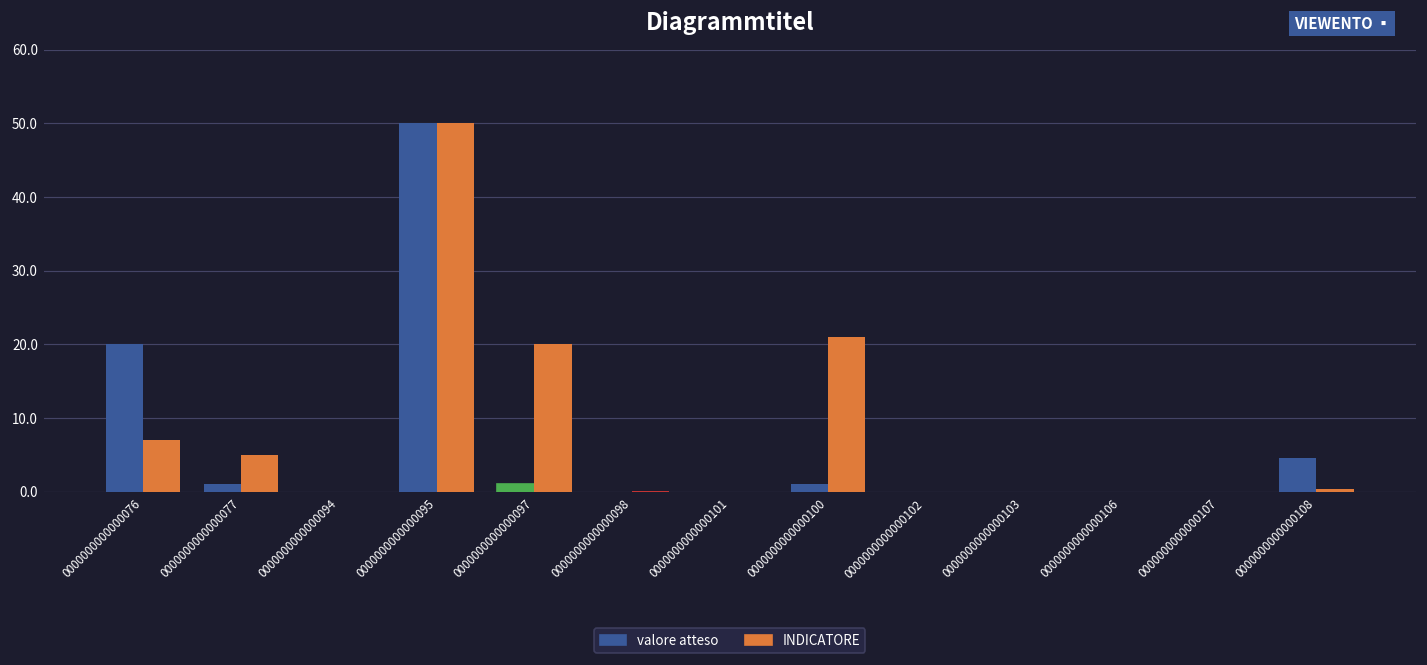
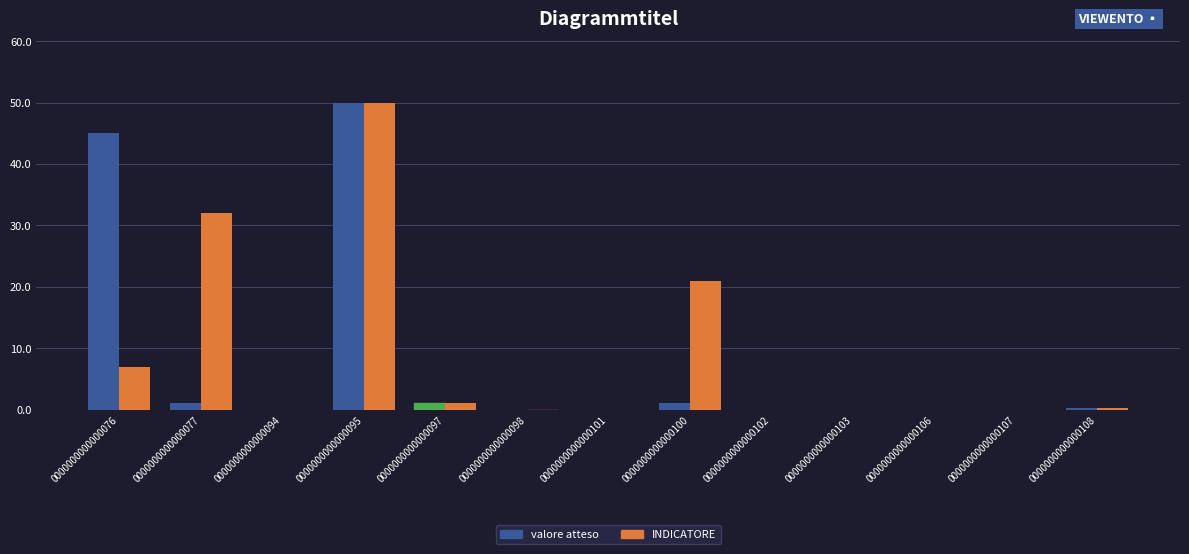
valore atteso, 0000000000000076: 20 -> 45
INDICATORE, 0000000000000077: 5 -> 32
INDICATORE, 0000000000000097: 20 -> 1
valore atteso, 0000000000000108: 5 -> 0
